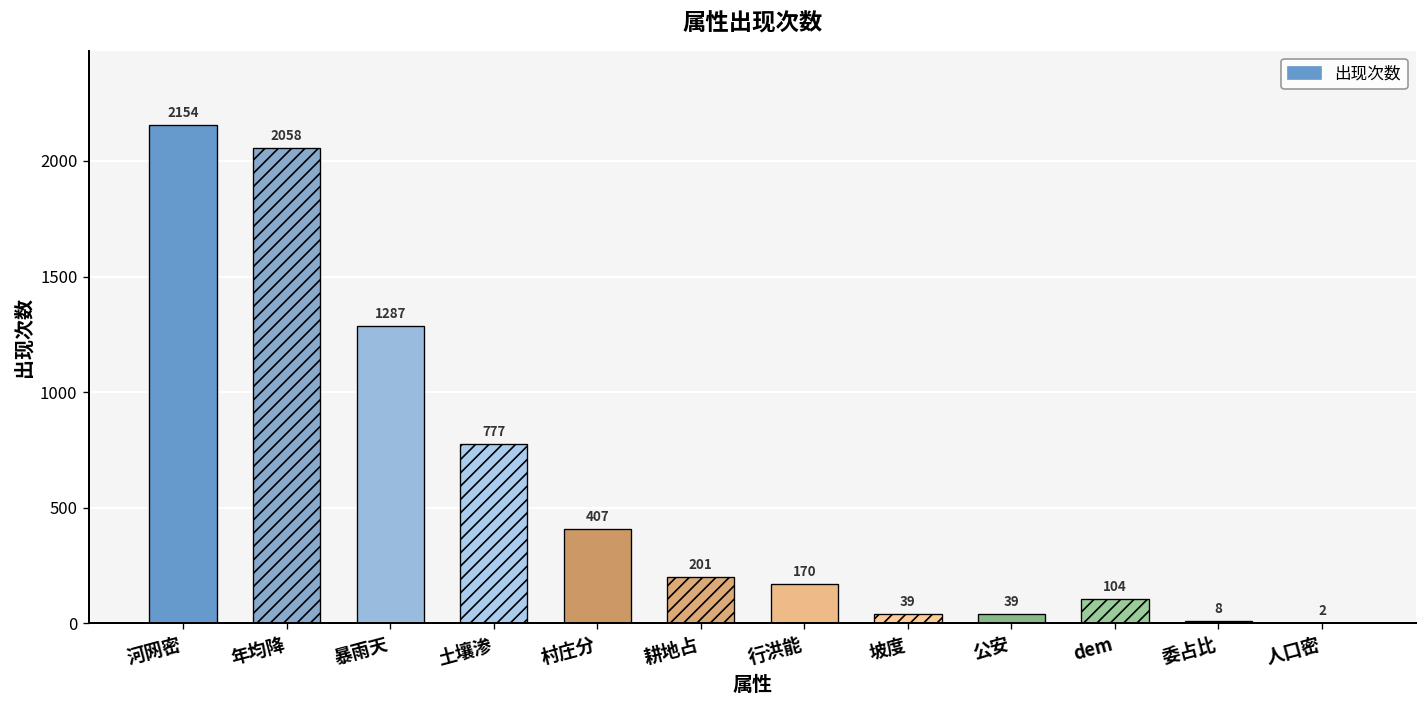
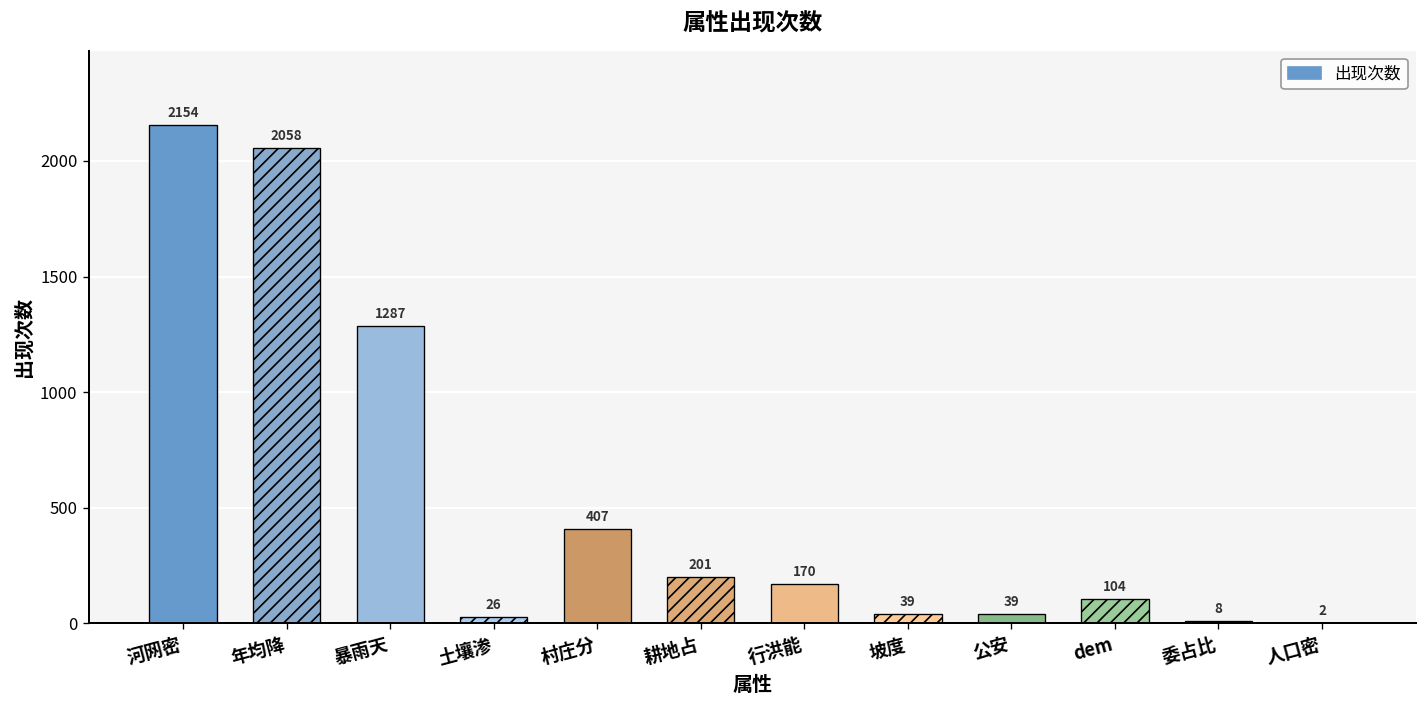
土壤渗: 777 -> 26
